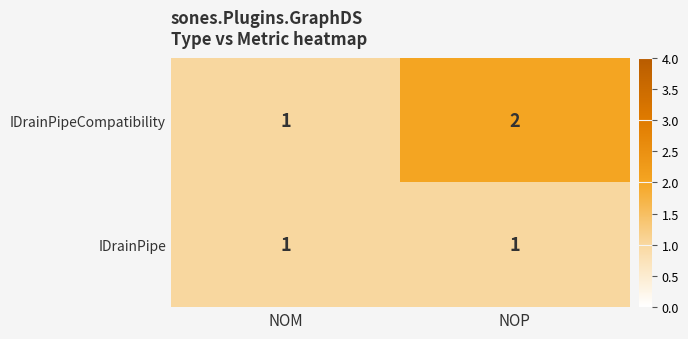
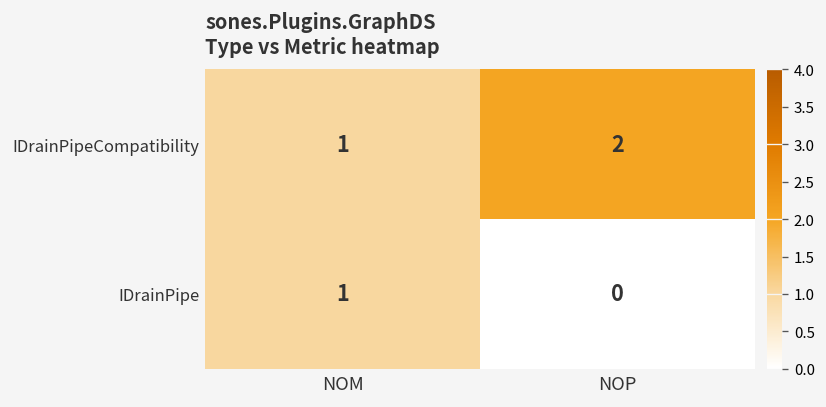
IDrainPipe, NOP: 1 -> 0
